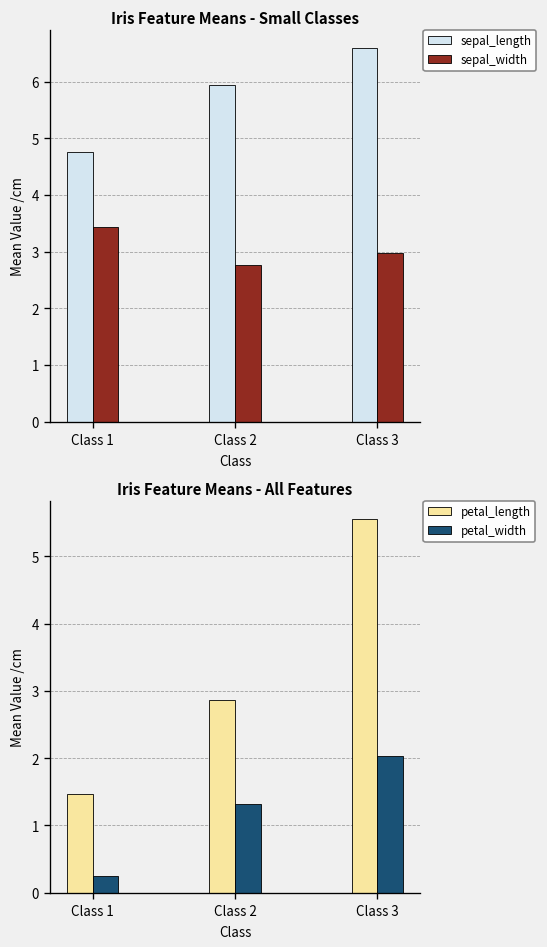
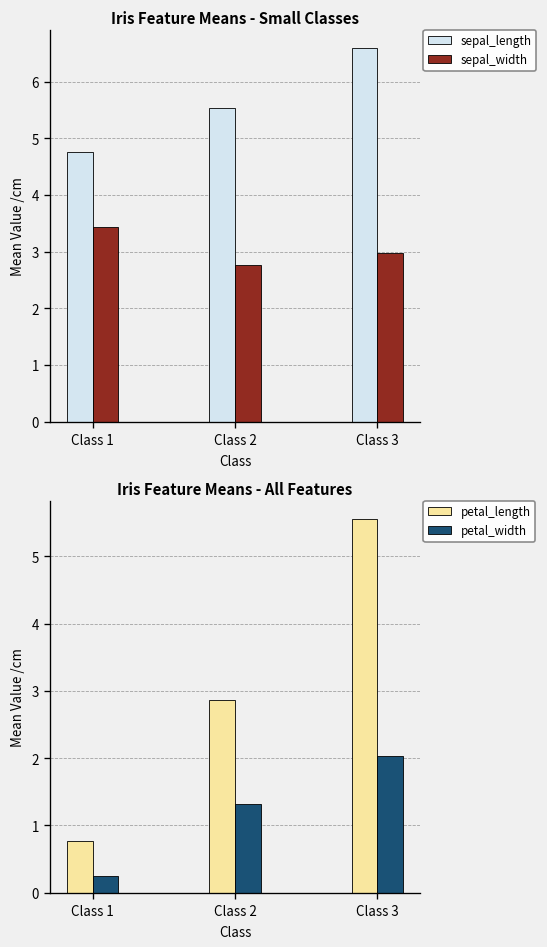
Iris Feature Means - Small Classes, sepal_length, Class 2: 5.9 -> 5.5
Iris Feature Means - All Features, petal_length, Class 1: 1.5 -> 0.8
